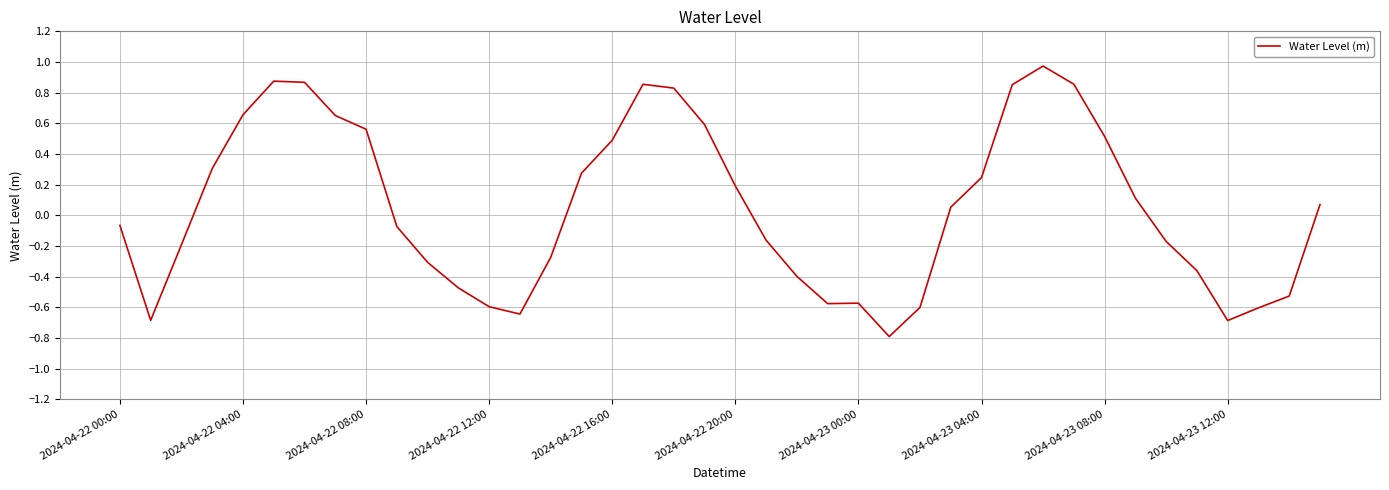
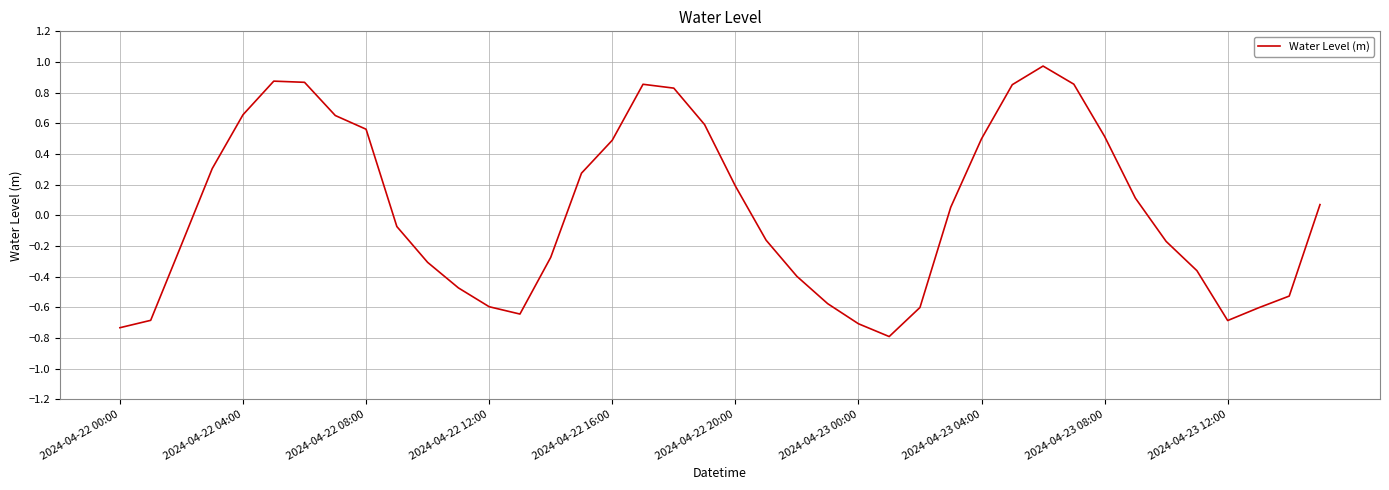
2024-04-22 00:00: -0.07 -> -0.73
2024-04-23 00:00: -0.57 -> -0.71
2024-04-23 04:00: 0.25 -> 0.50
